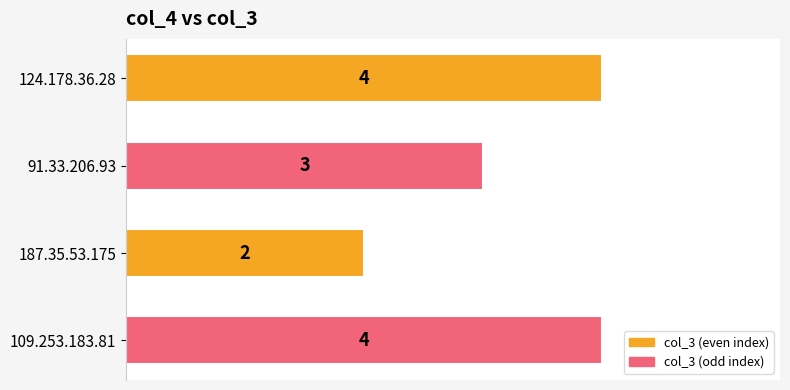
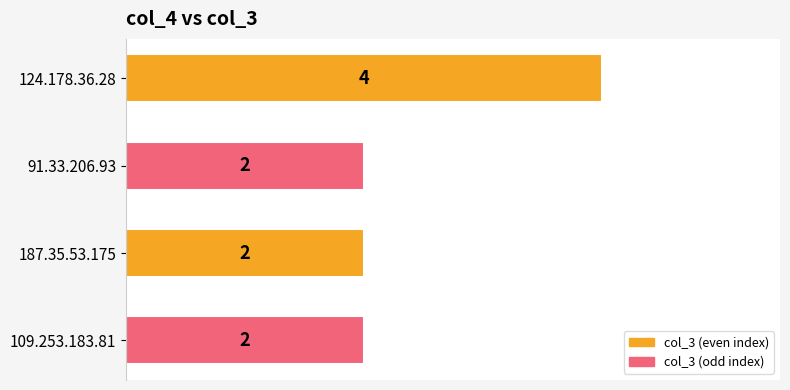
91.33.206.93: 3 -> 2
109.253.183.81: 4 -> 2
